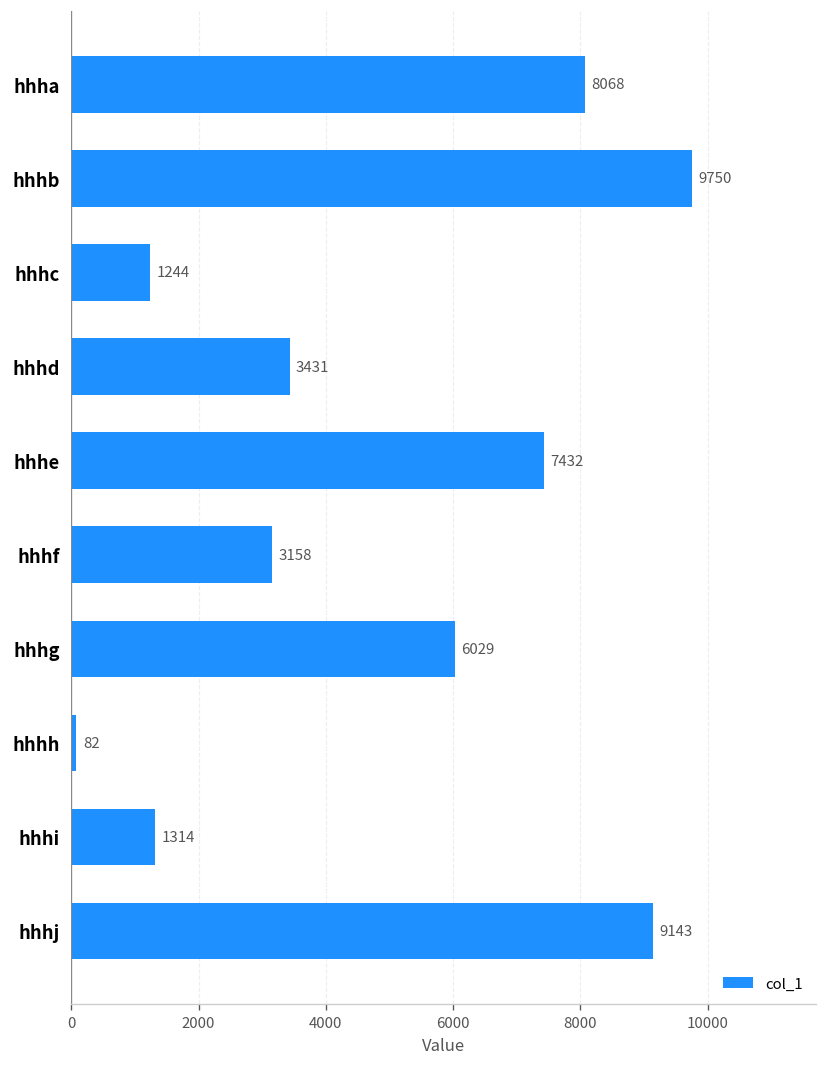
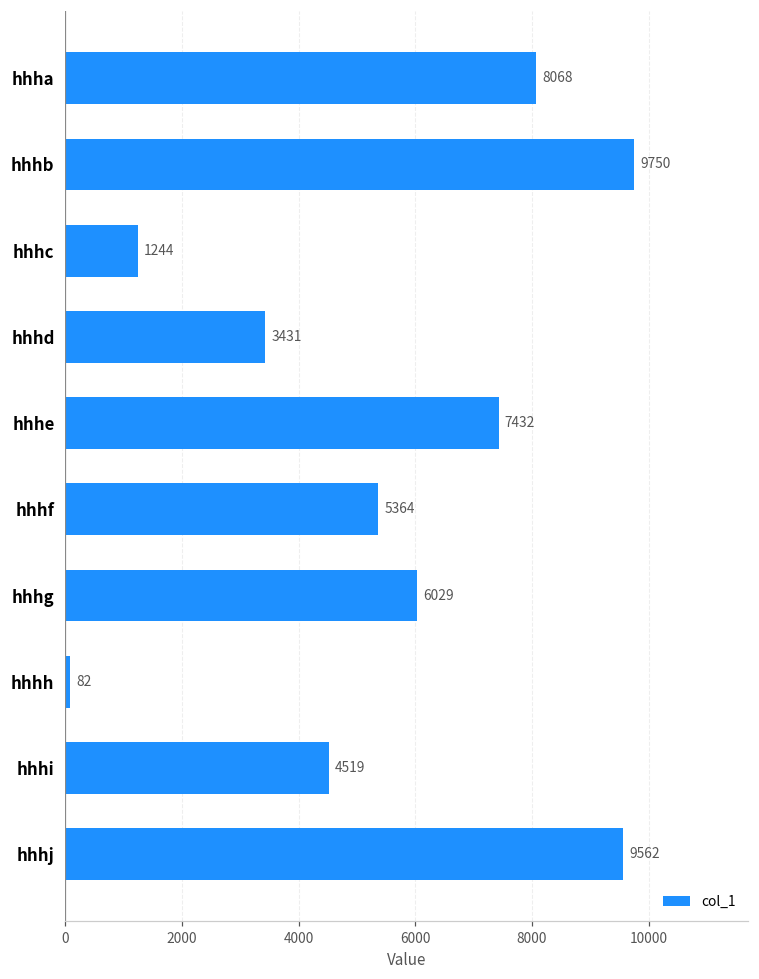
hhhf: 3158 -> 5364
hhhi: 1314 -> 4519
hhhj: 9143 -> 9562
